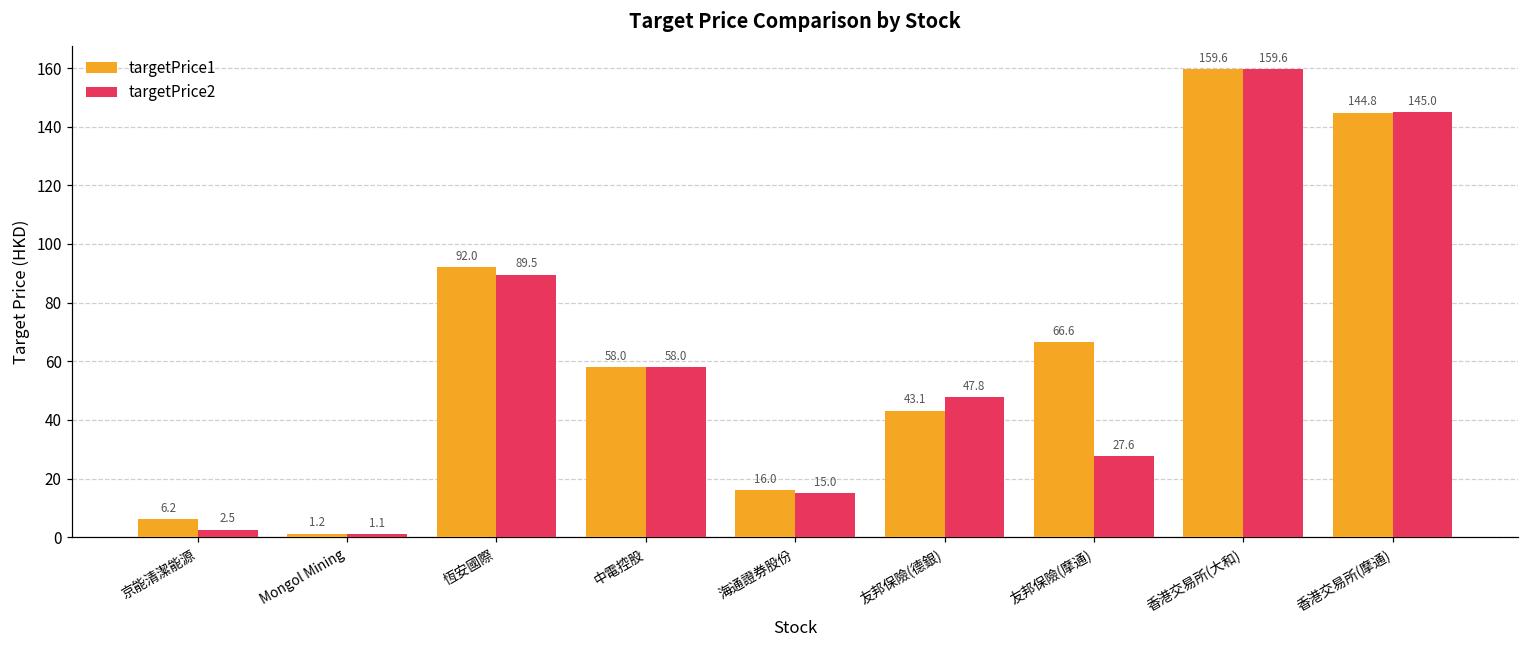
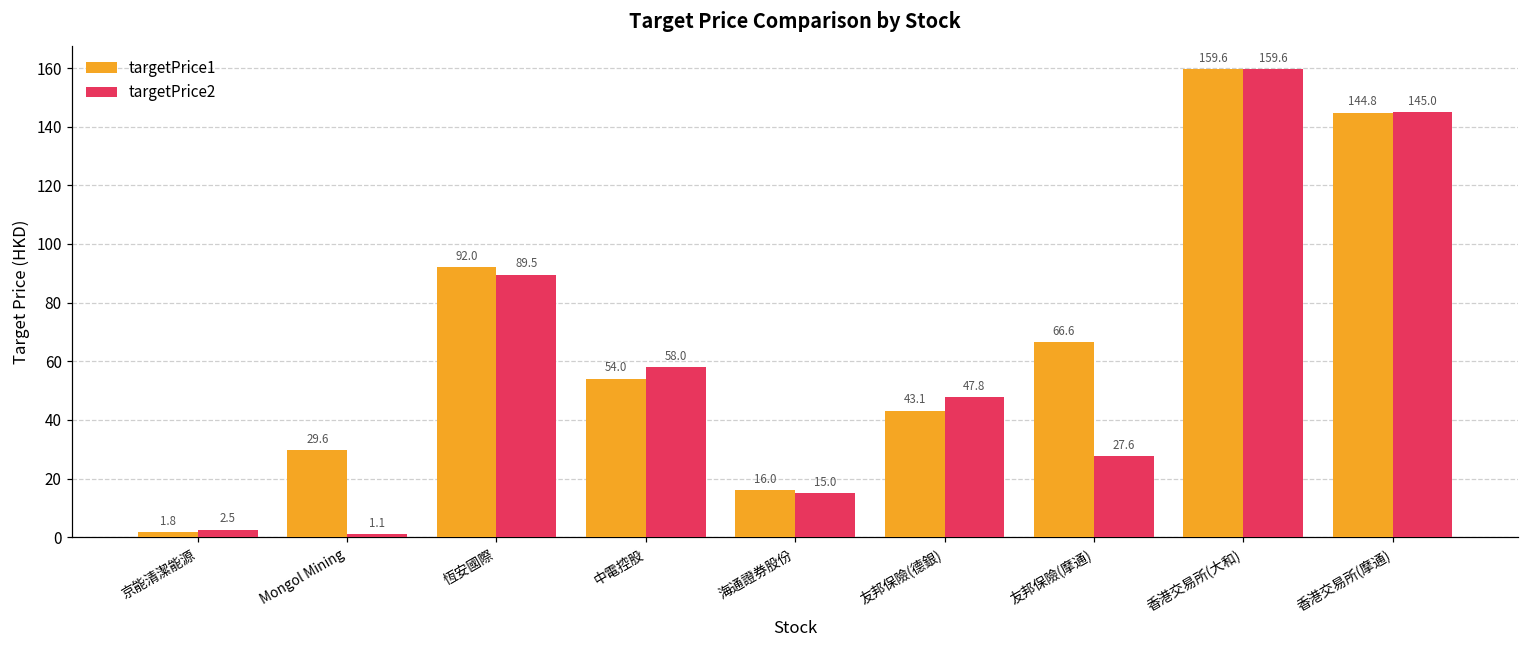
targetPrice1, 京能清潔能源: 6.2 -> 1.8
targetPrice1, Mongol Mining: 1.2 -> 29.6
targetPrice1, 中電控股: 58.0 -> 54.0
